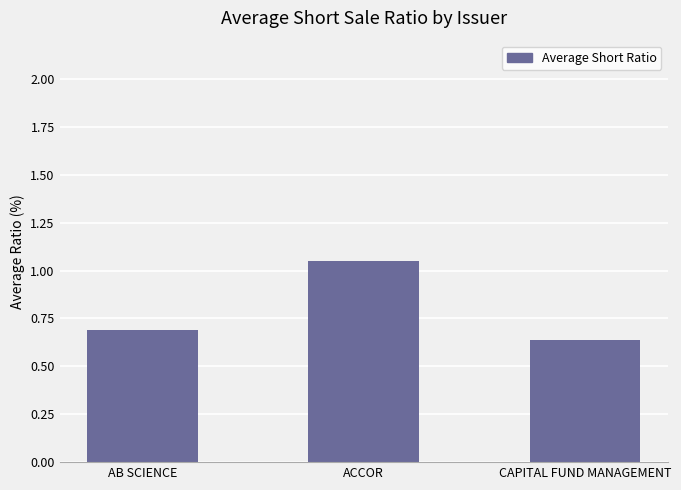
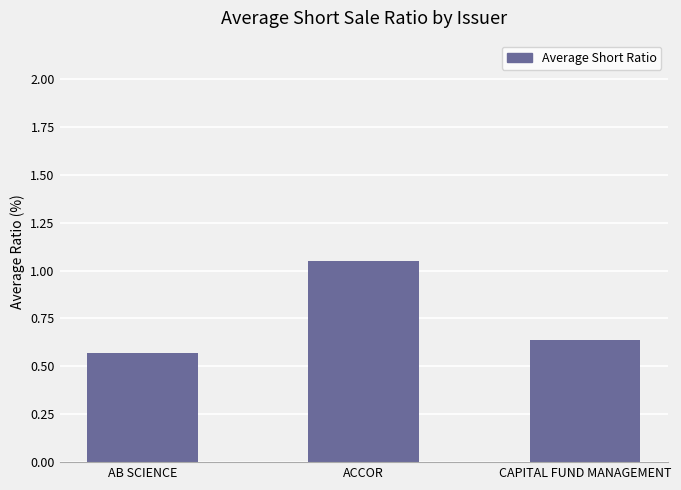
AB SCIENCE: 0.69 -> 0.57
